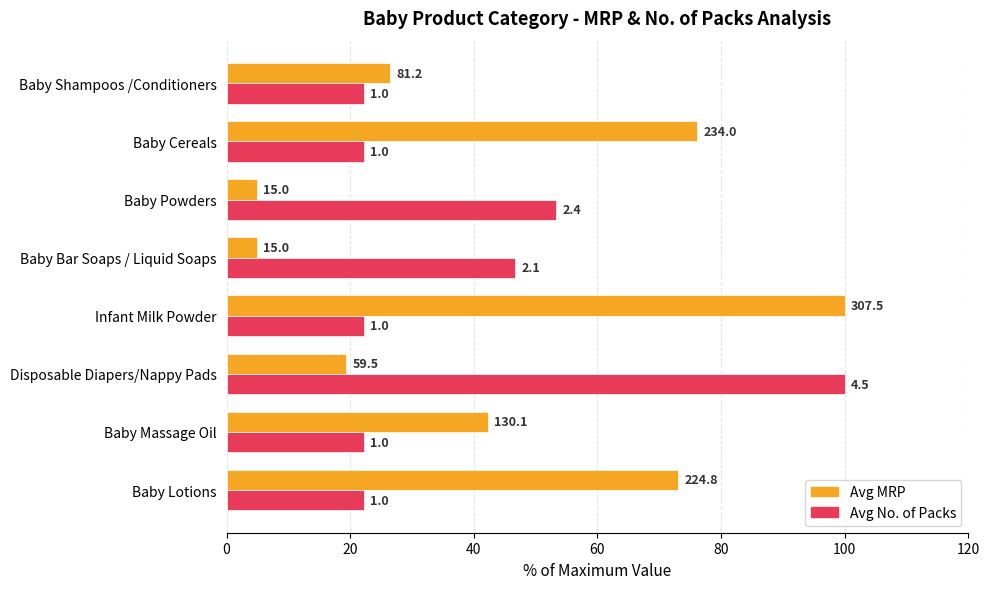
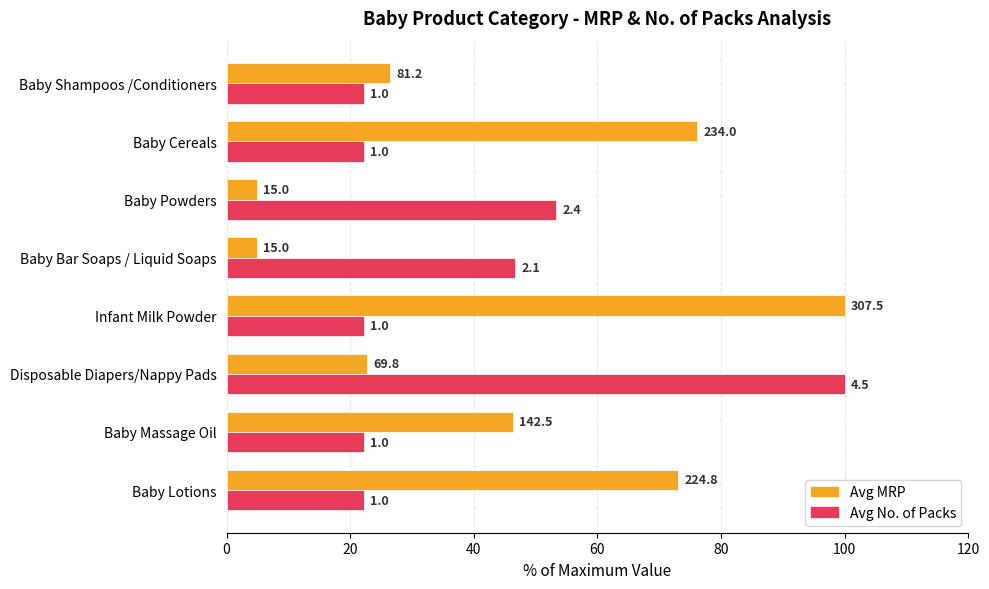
Avg MRP, Disposable Diapers/Nappy Pads: 59.5 -> 69.8
Avg MRP, Baby Massage Oil: 130.1 -> 142.5
